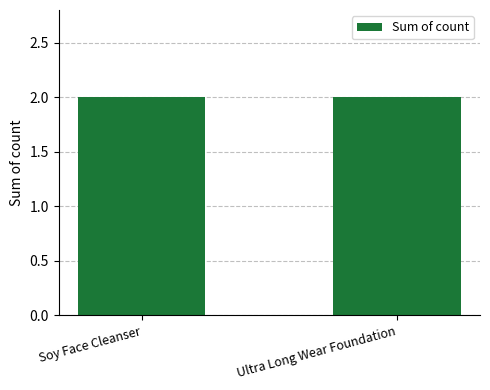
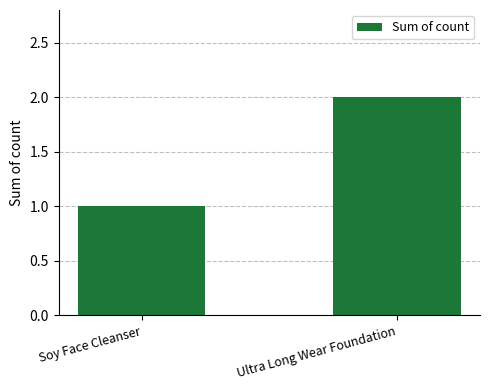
Soy Face Cleanser: 2 -> 1
